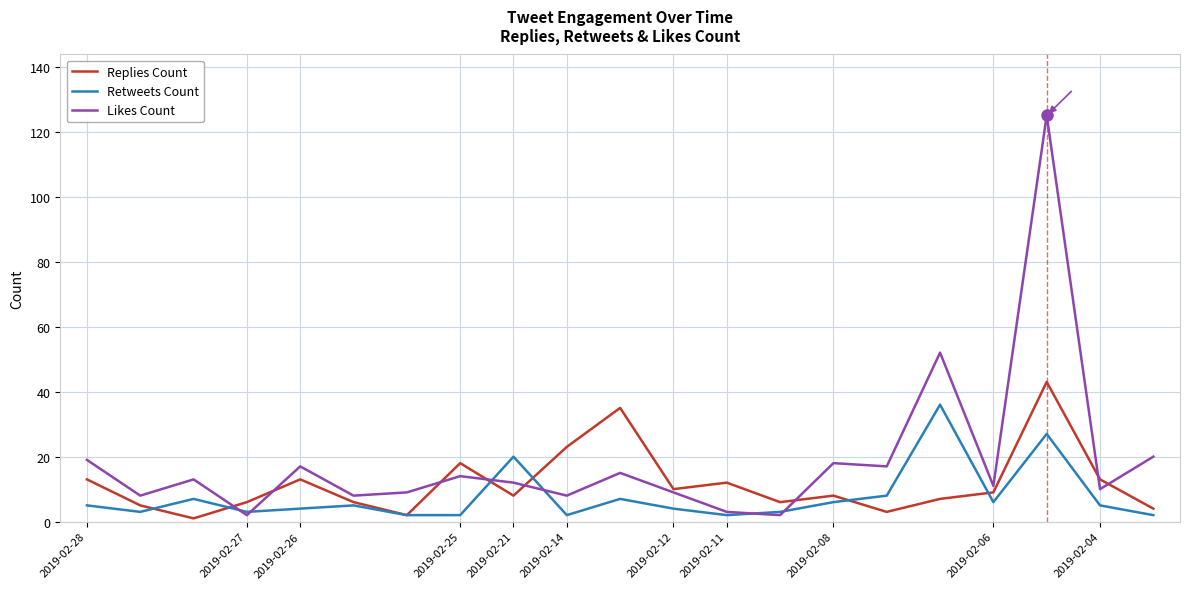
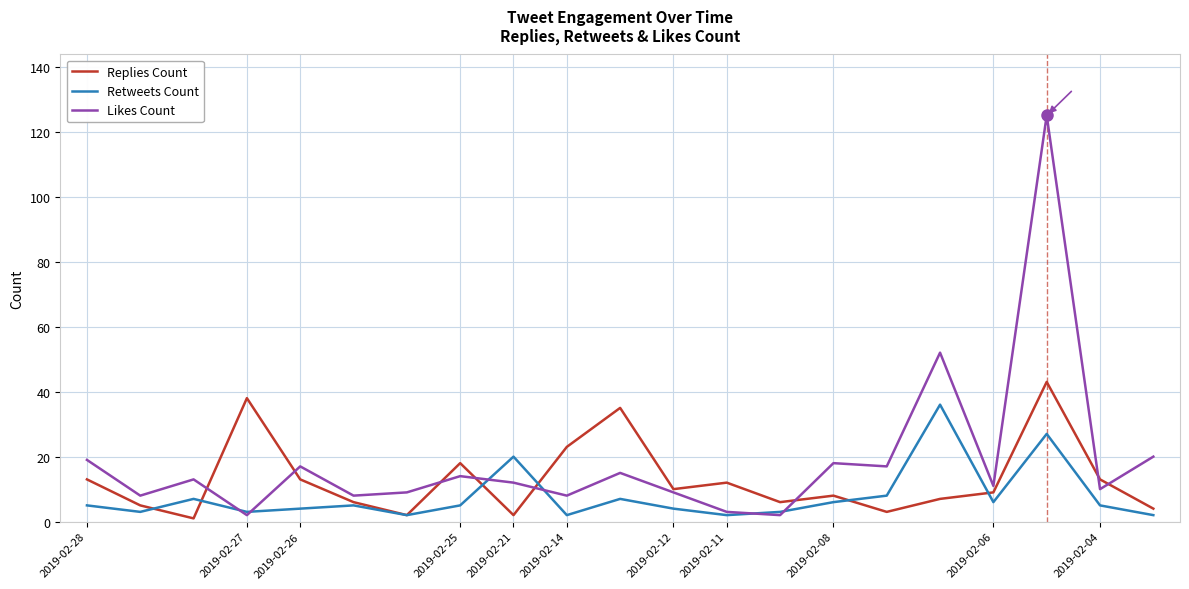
Replies Count, 2019-02-27: 6 -> 38
Retweets Count, 2019-02-25: 2 -> 5
Replies Count, 2019-02-21: 8 -> 2
